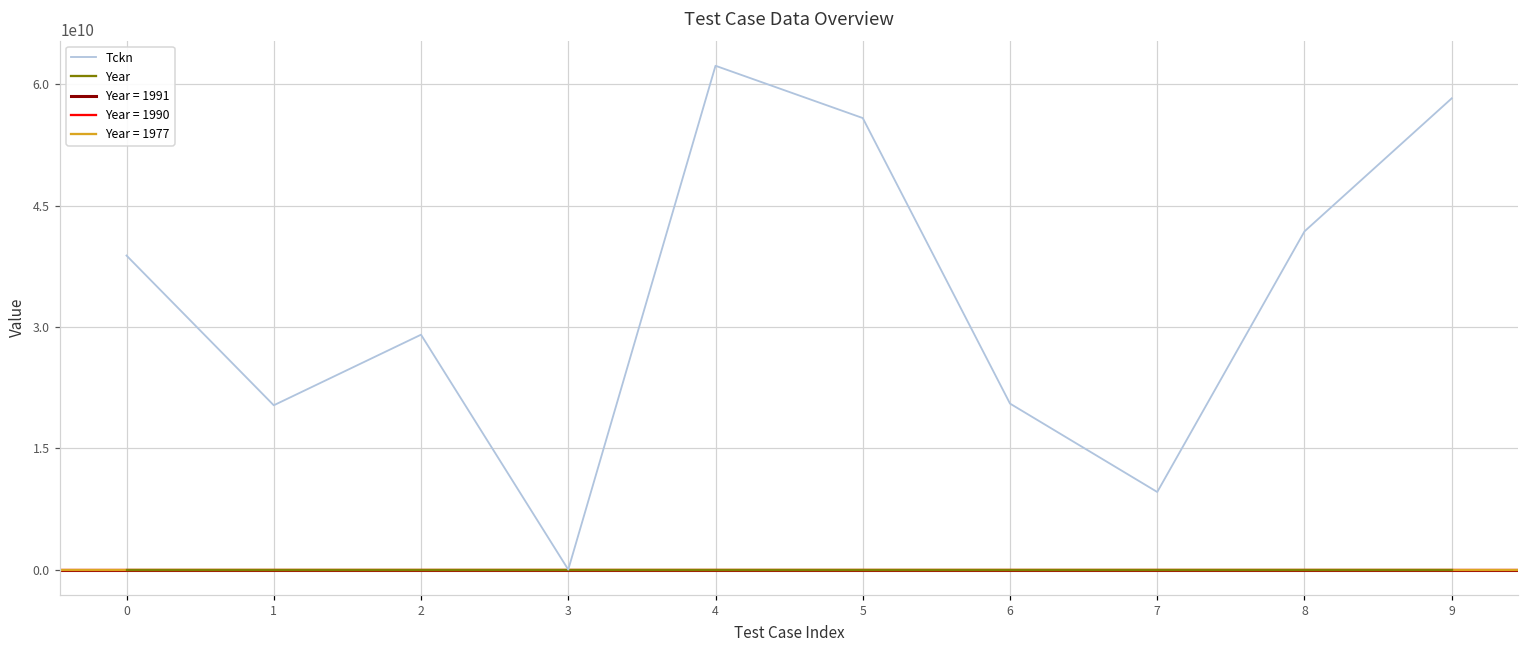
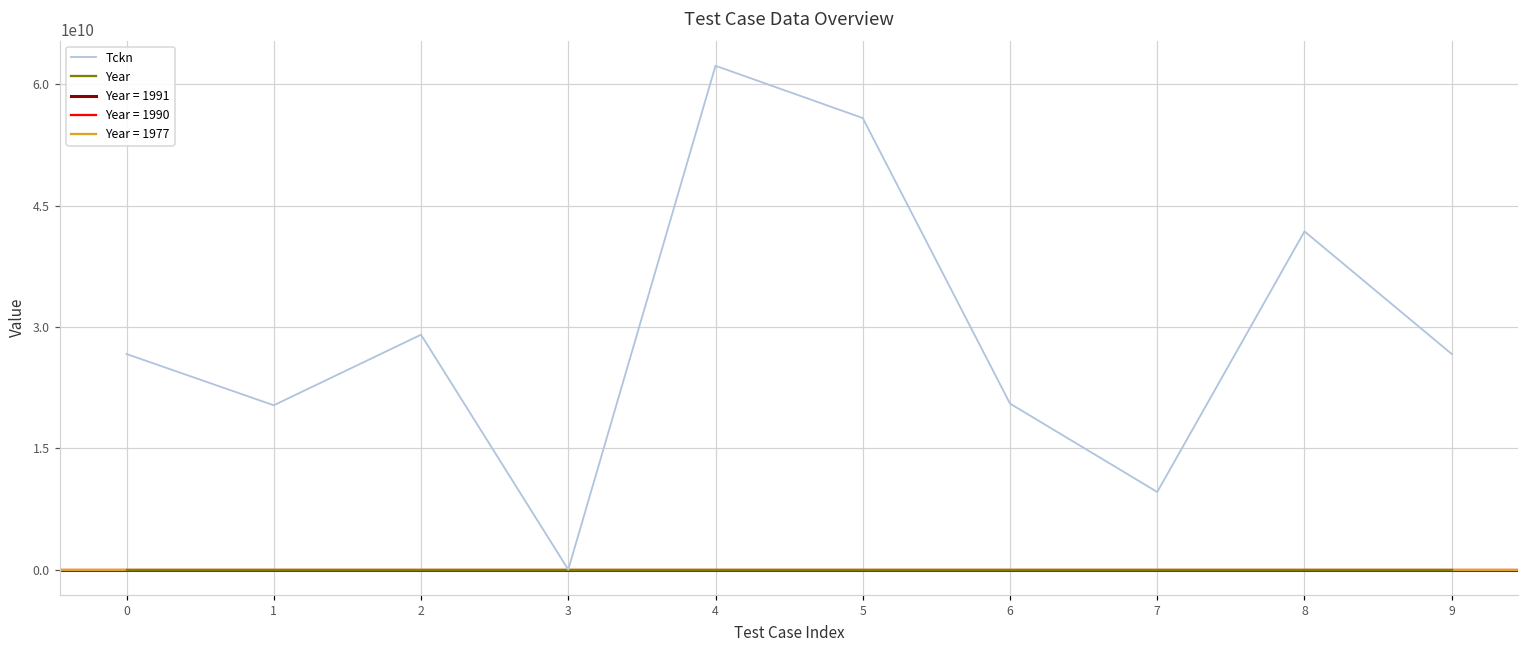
Tckn, 0: 39000000000 -> 27000000000
Tckn, 9: 58000000000 -> 27000000000
